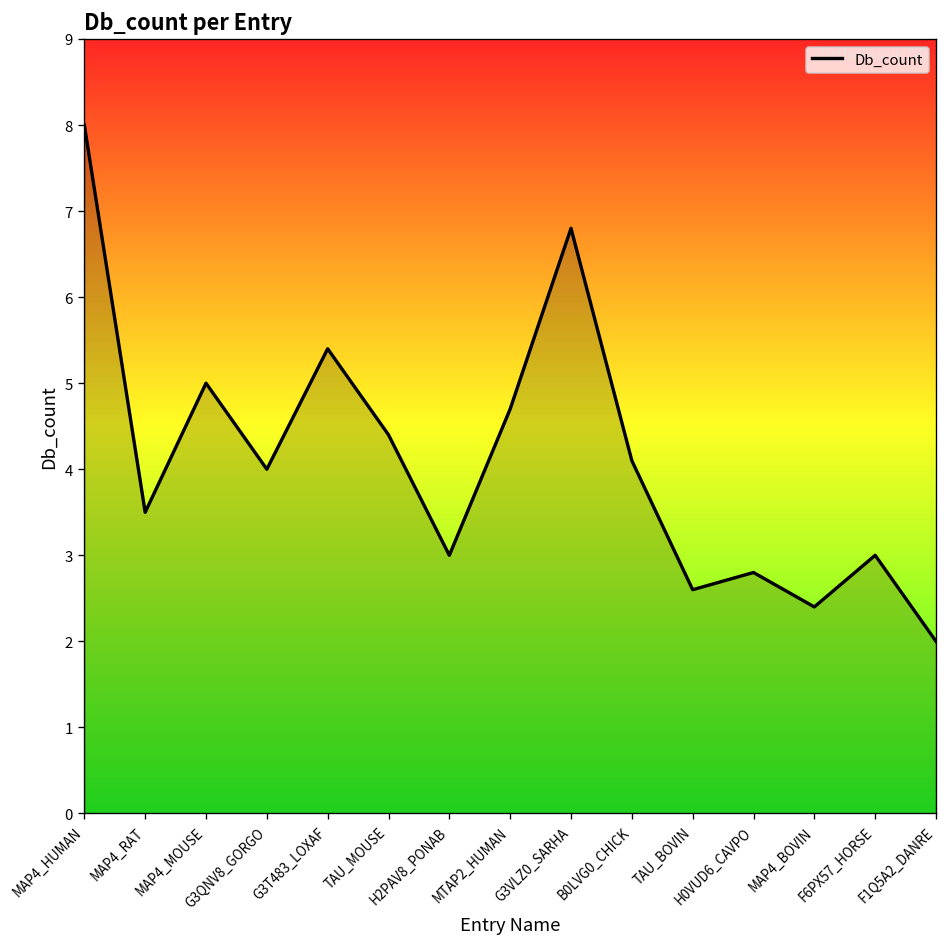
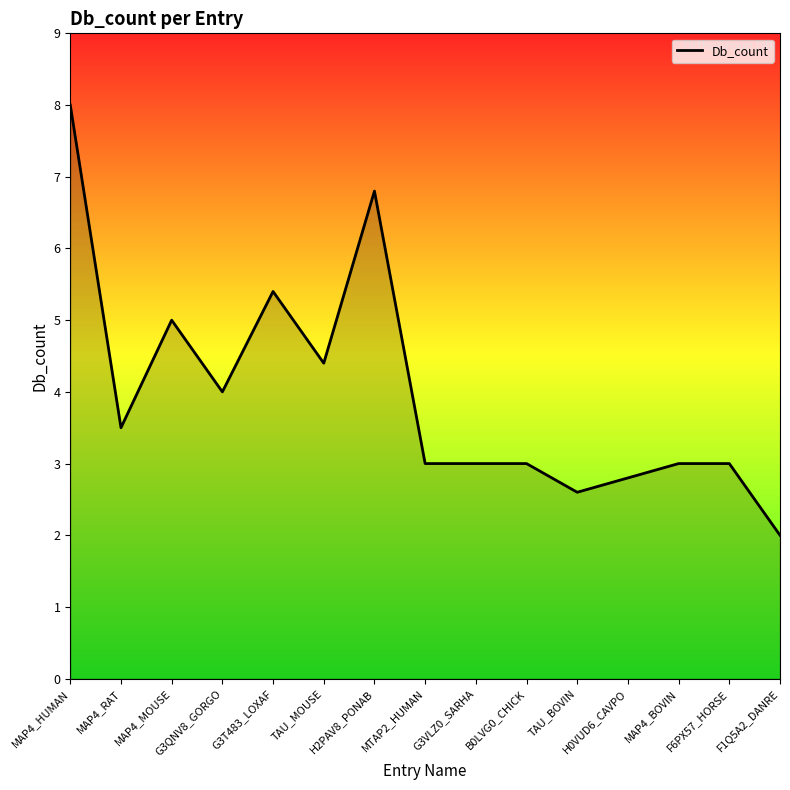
H2PAV8_PONAB: 3.0 -> 6.8
MTAP2_HUMAN: 4.7 -> 3.0
G3VLZ0_SARHA: 6.8 -> 3.0
B0LVG0_CHICK: 4.1 -> 3.0
MAP4_BOVIN: 2.4 -> 3.0
